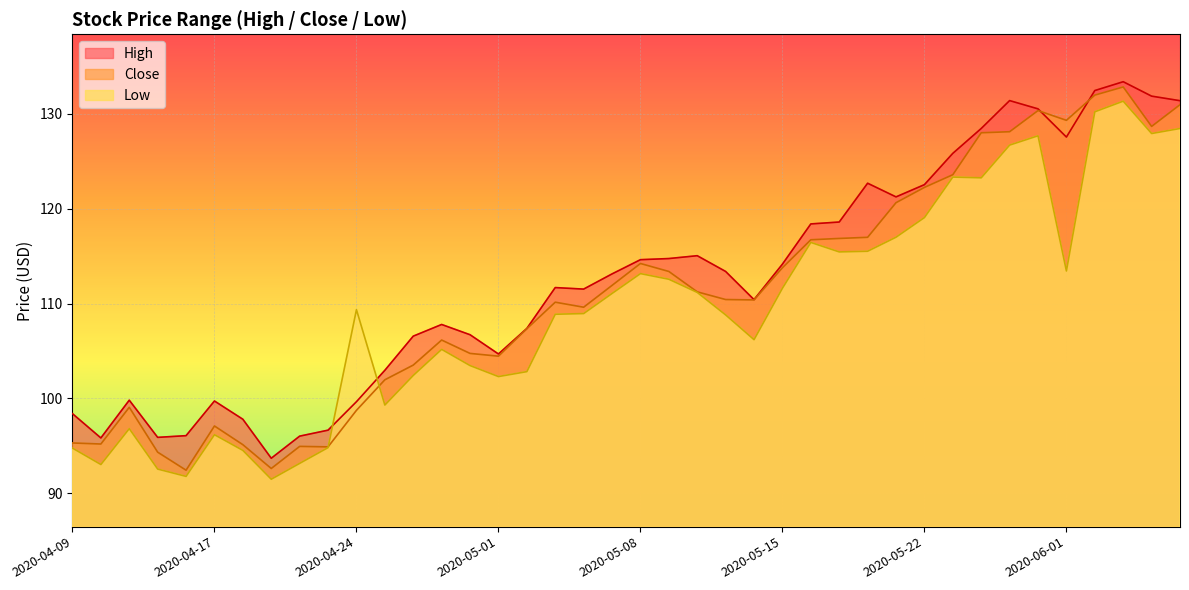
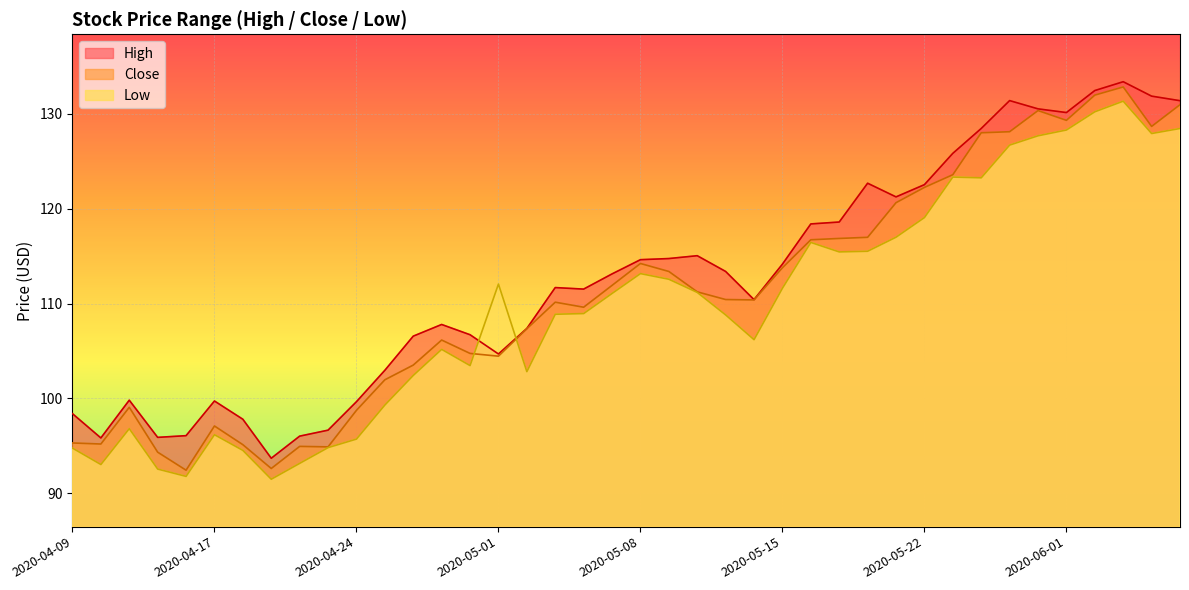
Low, 2020-04-24: 109 -> 96
Low, 2020-05-01: 102 -> 112
High, 2020-06-01: 128 -> 130
Low, 2020-06-01: 113 -> 128
